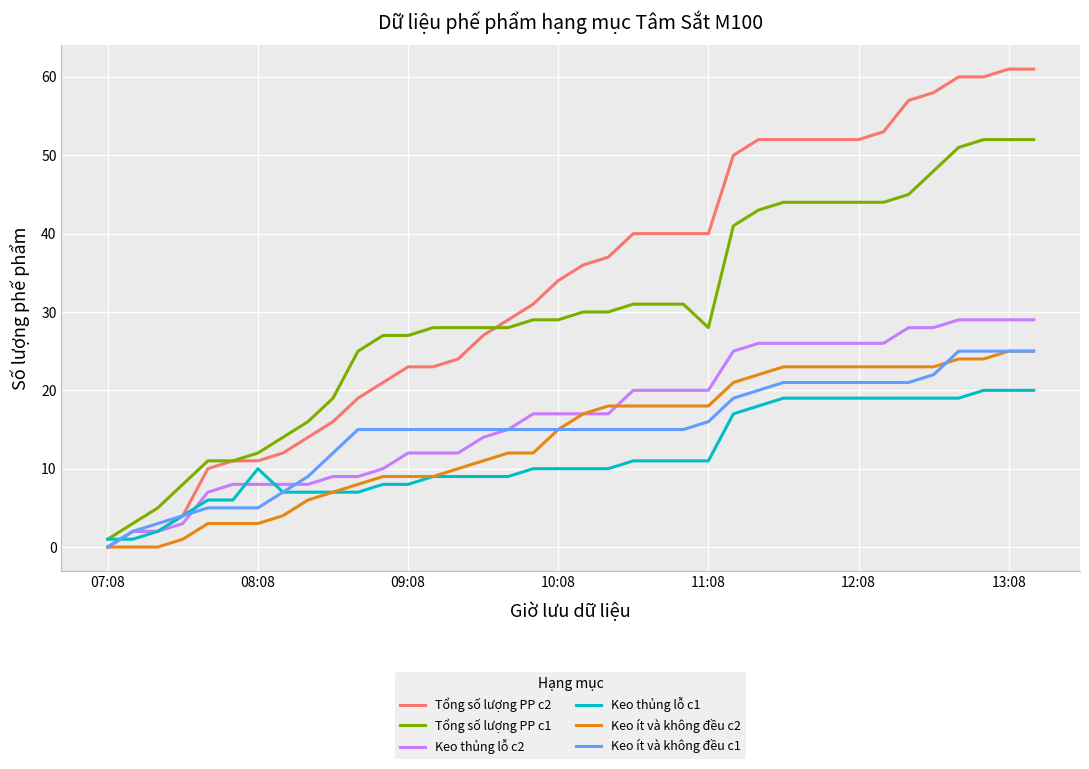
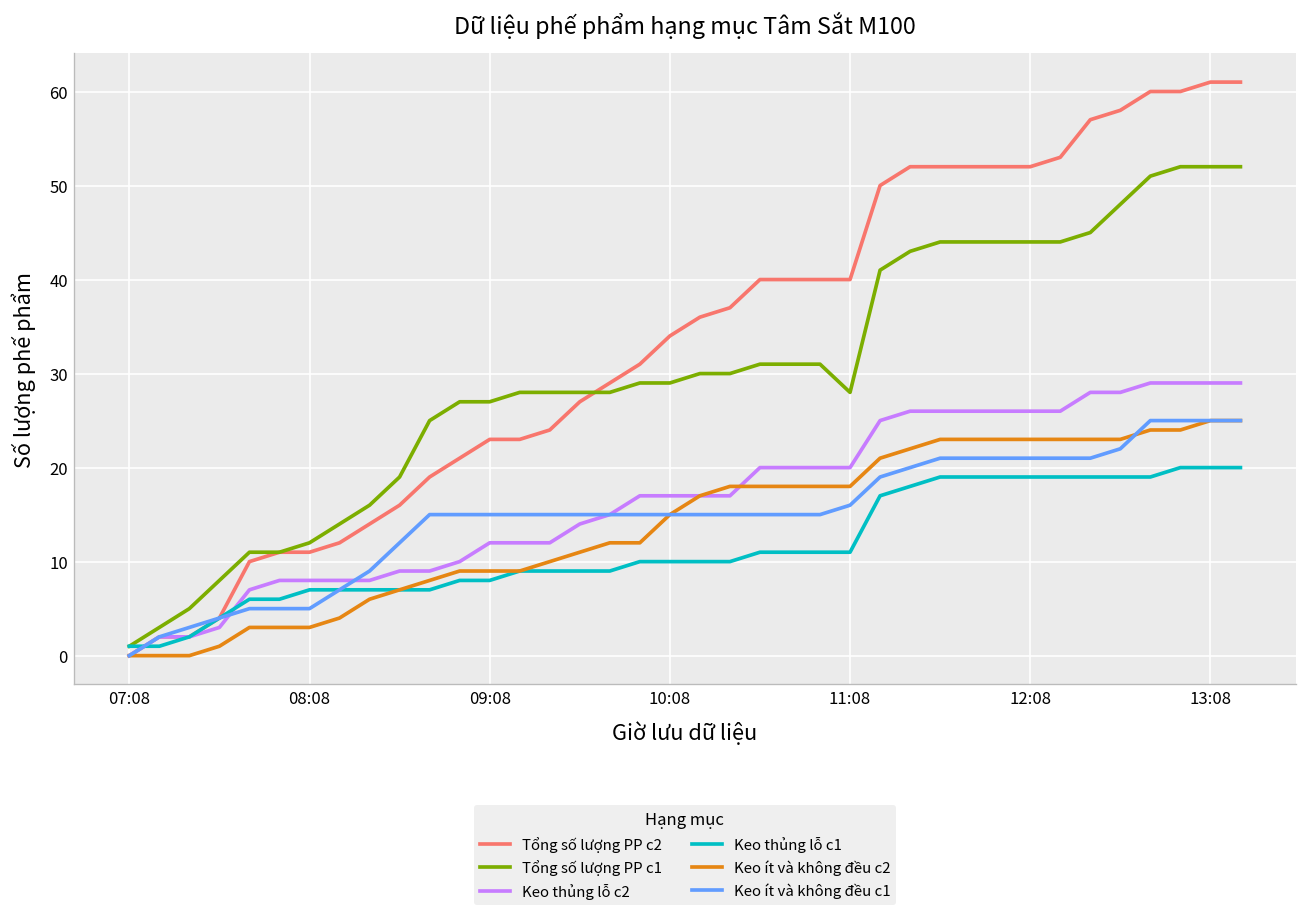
Keo thủng lỗ c1, 08:08: 10 -> 7
